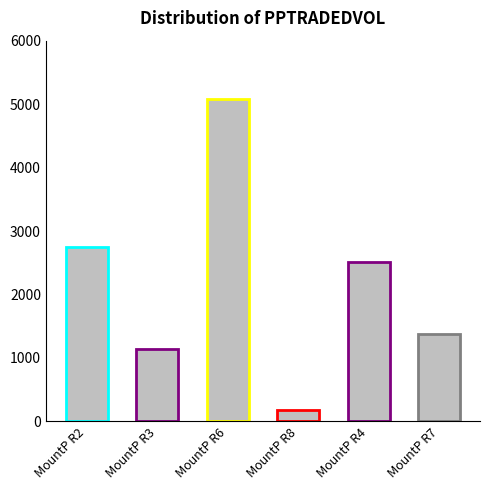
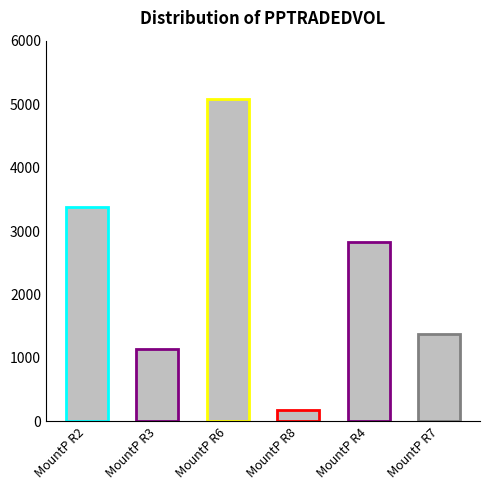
MountP R2: 2700 -> 3400
MountP R4: 2500 -> 2800
